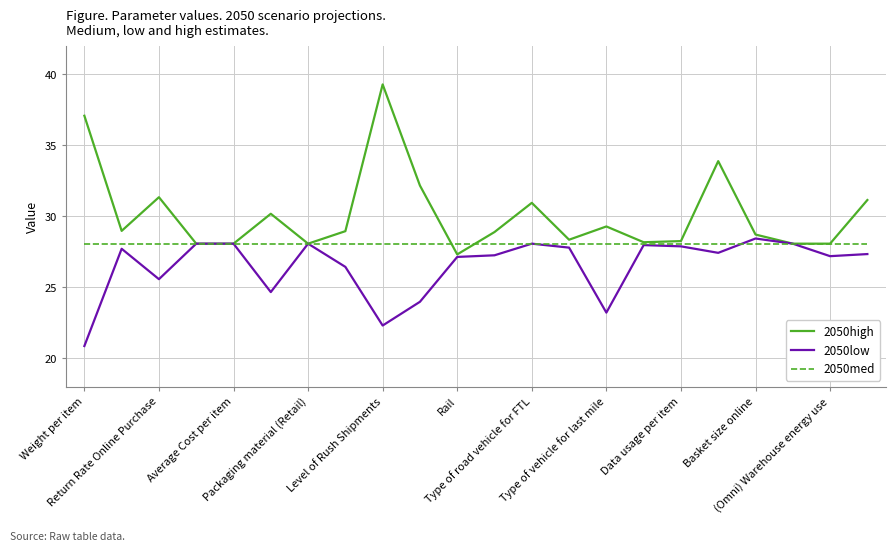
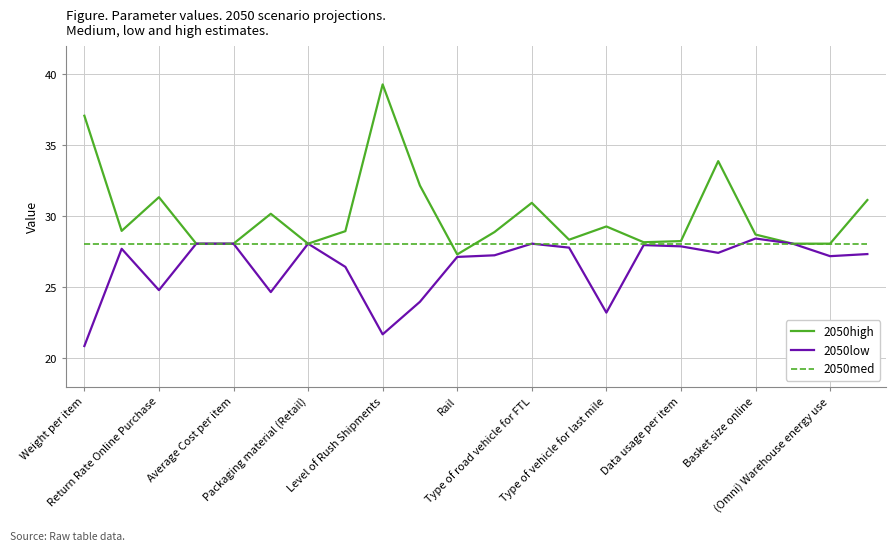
2050low, Return Rate Online Purchase: 25.6 -> 24.8
2050low, Level of Rush Shipments: 22.3 -> 21.7
